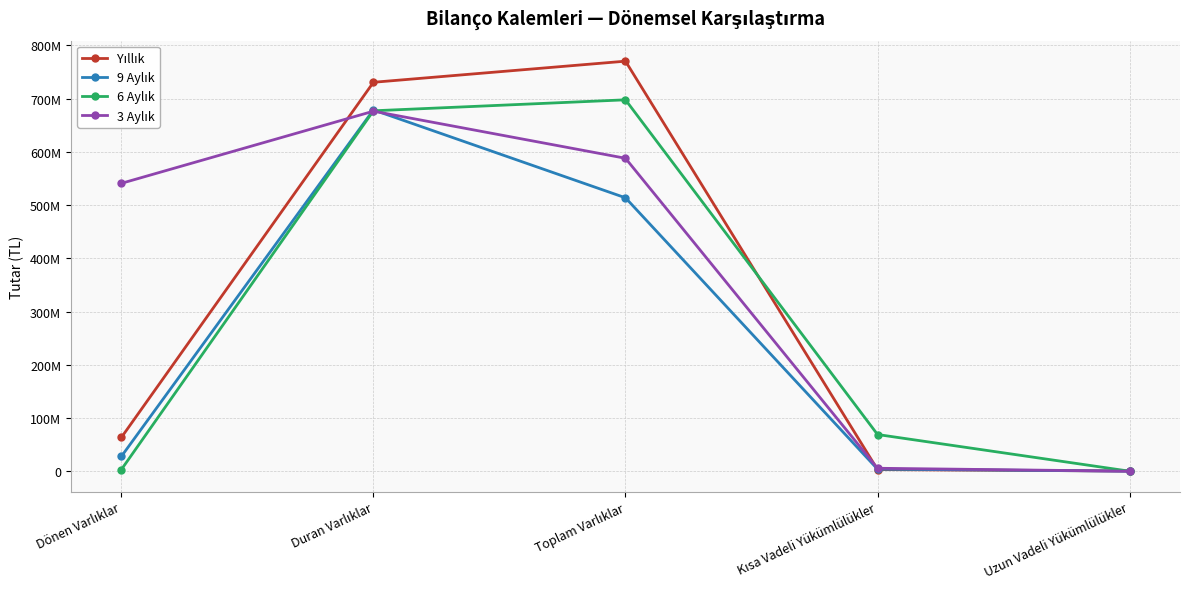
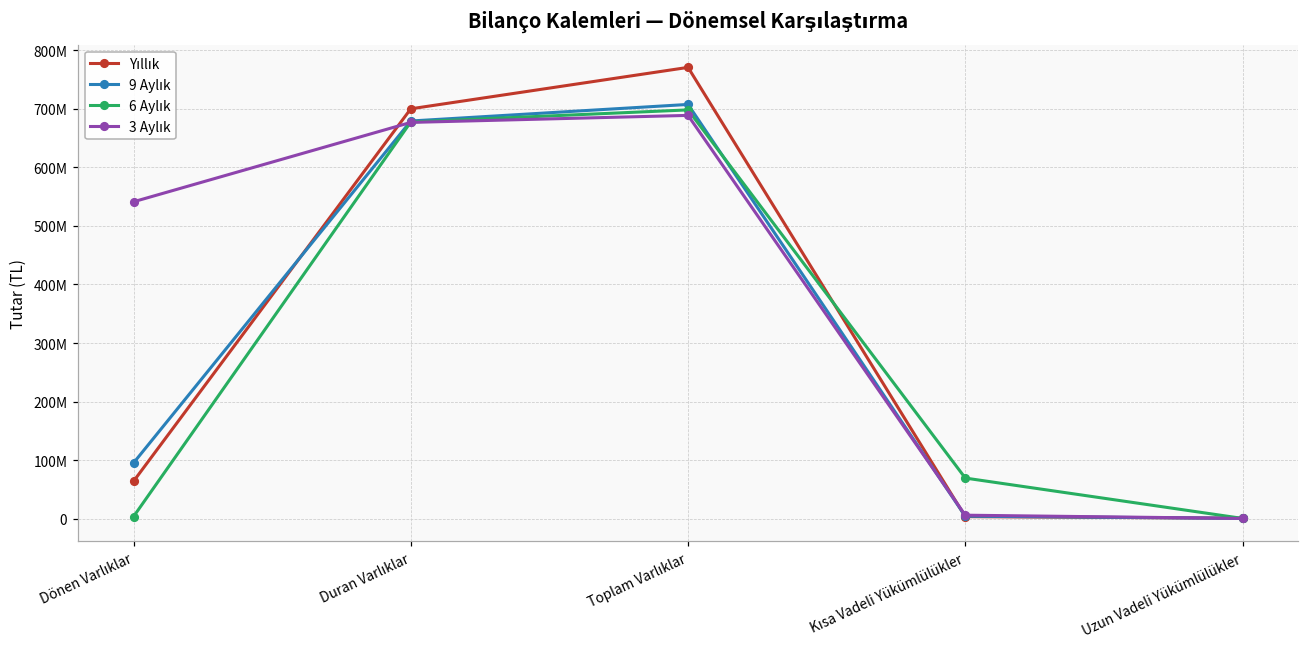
9 Aylık, Dönen Varlıklar: 30000000 -> 100000000
Yıllık, Duran Varlıklar: 730000000 -> 700000000
9 Aylık, Toplam Varlıklar: 510000000 -> 710000000
3 Aylık, Toplam Varlıklar: 590000000 -> 690000000
